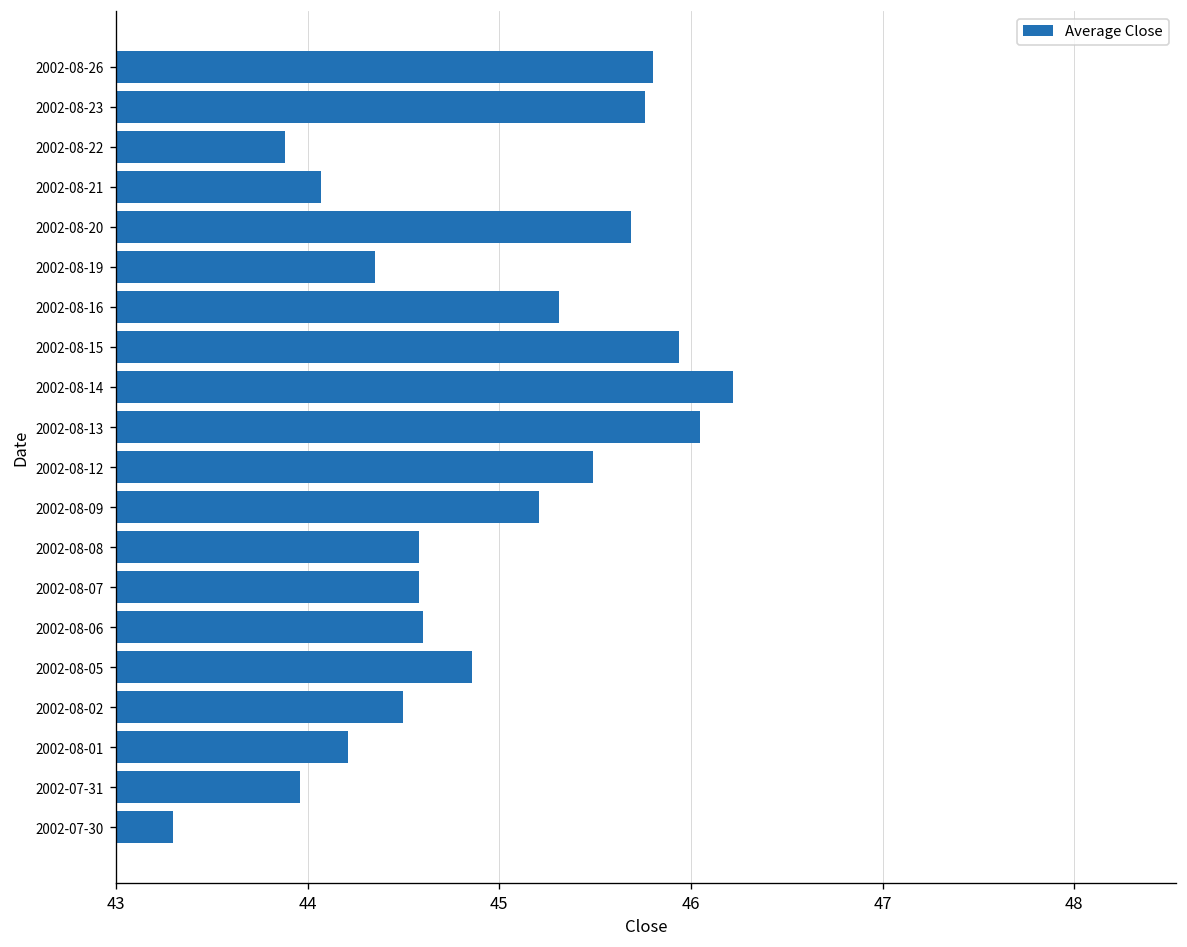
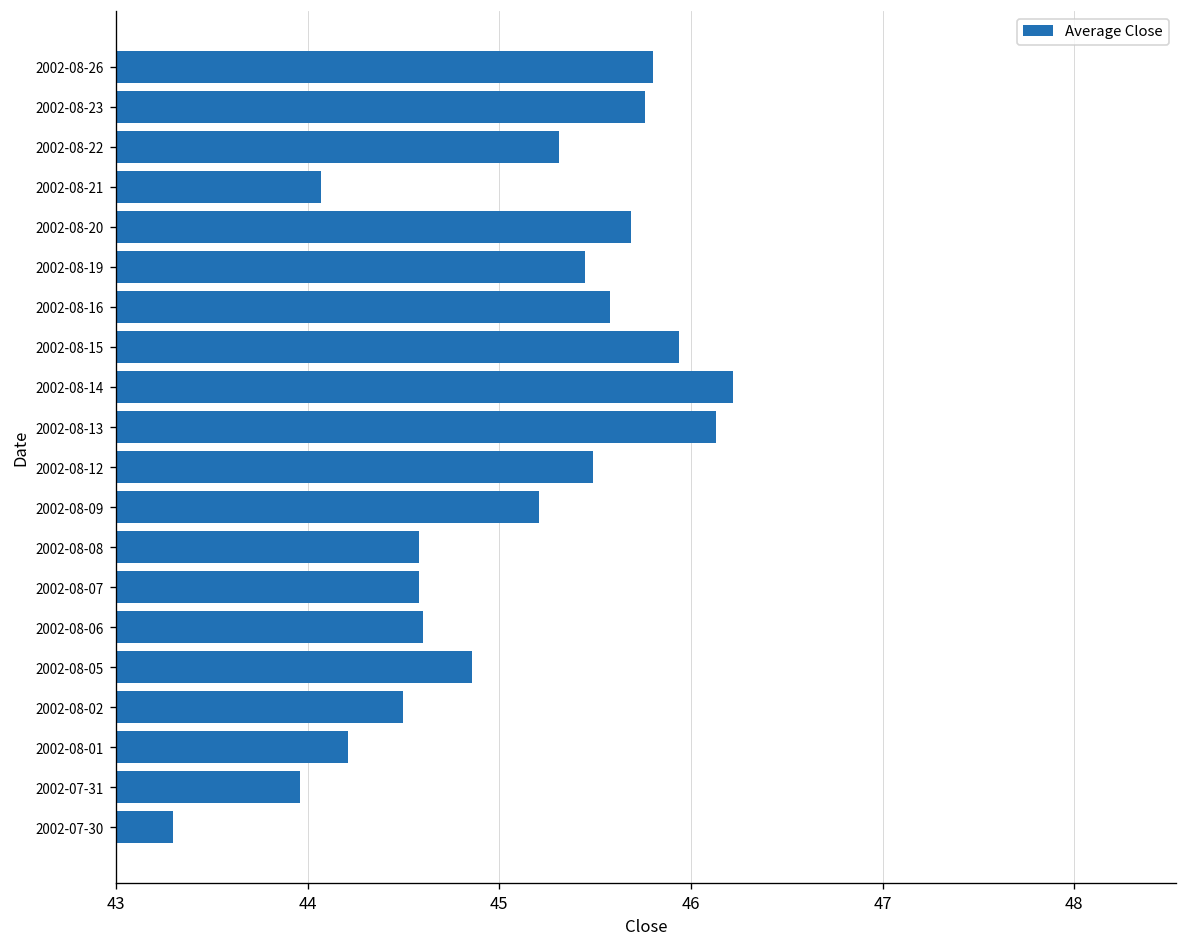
2002-08-22: 43.88 -> 45.31
2002-08-19: 44.35 -> 45.45
2002-08-16: 45.31 -> 45.58
2002-08-13: 46.05 -> 46.13
